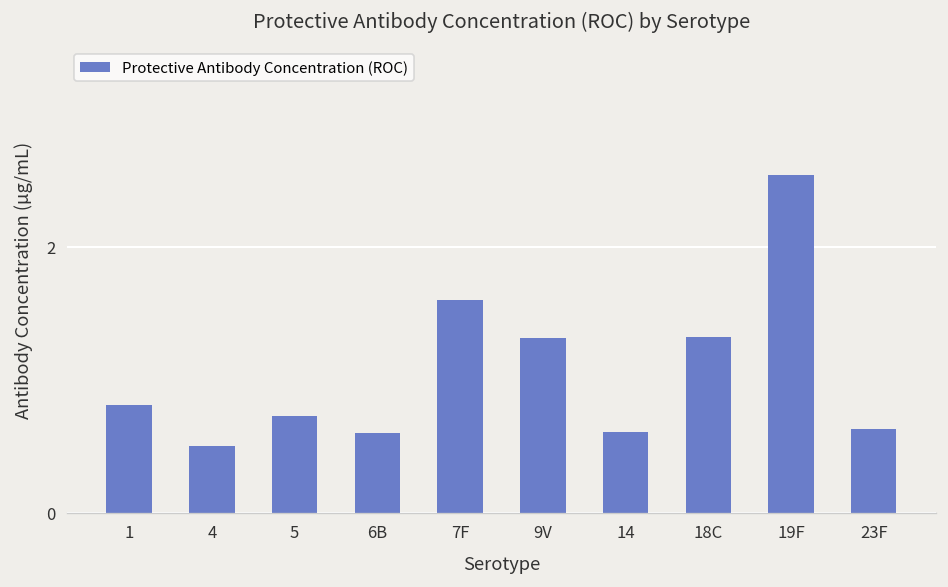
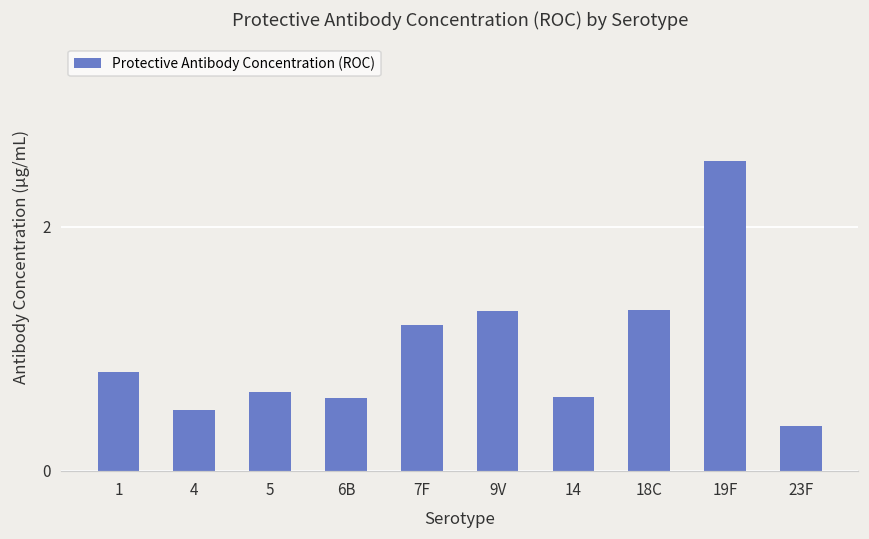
5: 0.73 -> 0.65
7F: 1.6 -> 1.2
23F: 0.63 -> 0.37
